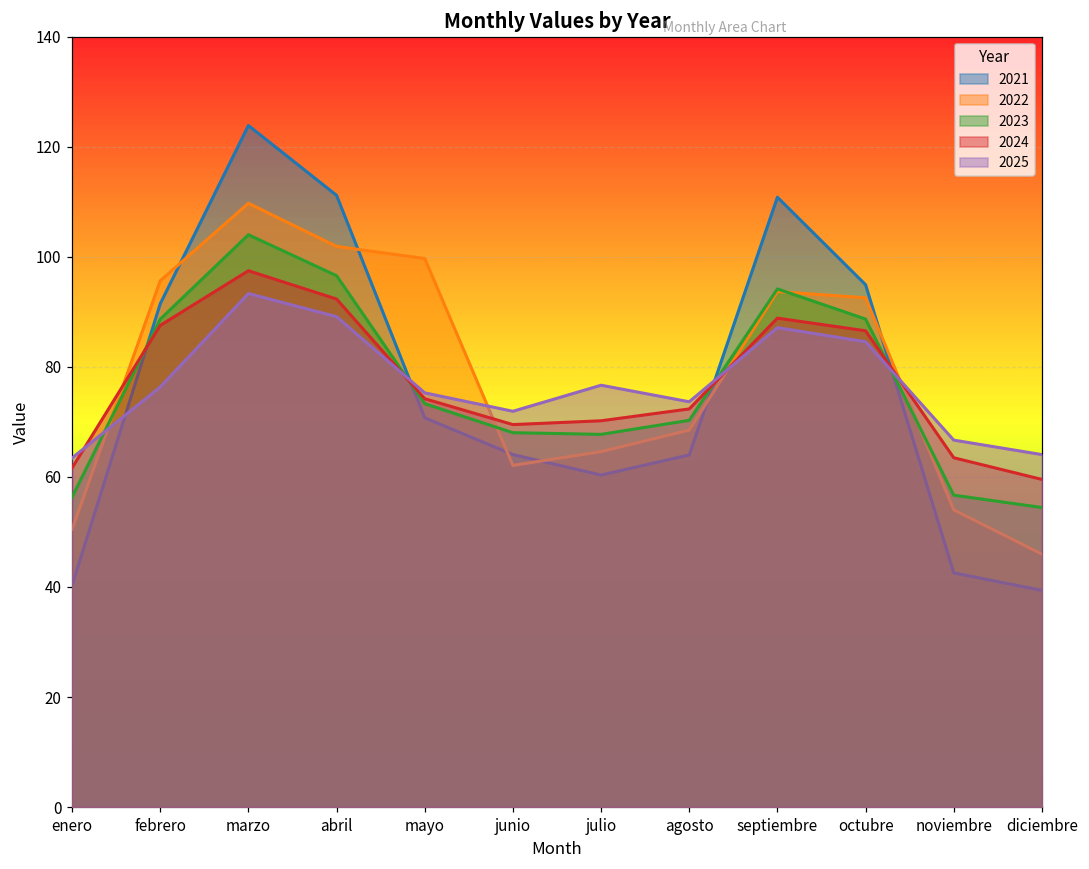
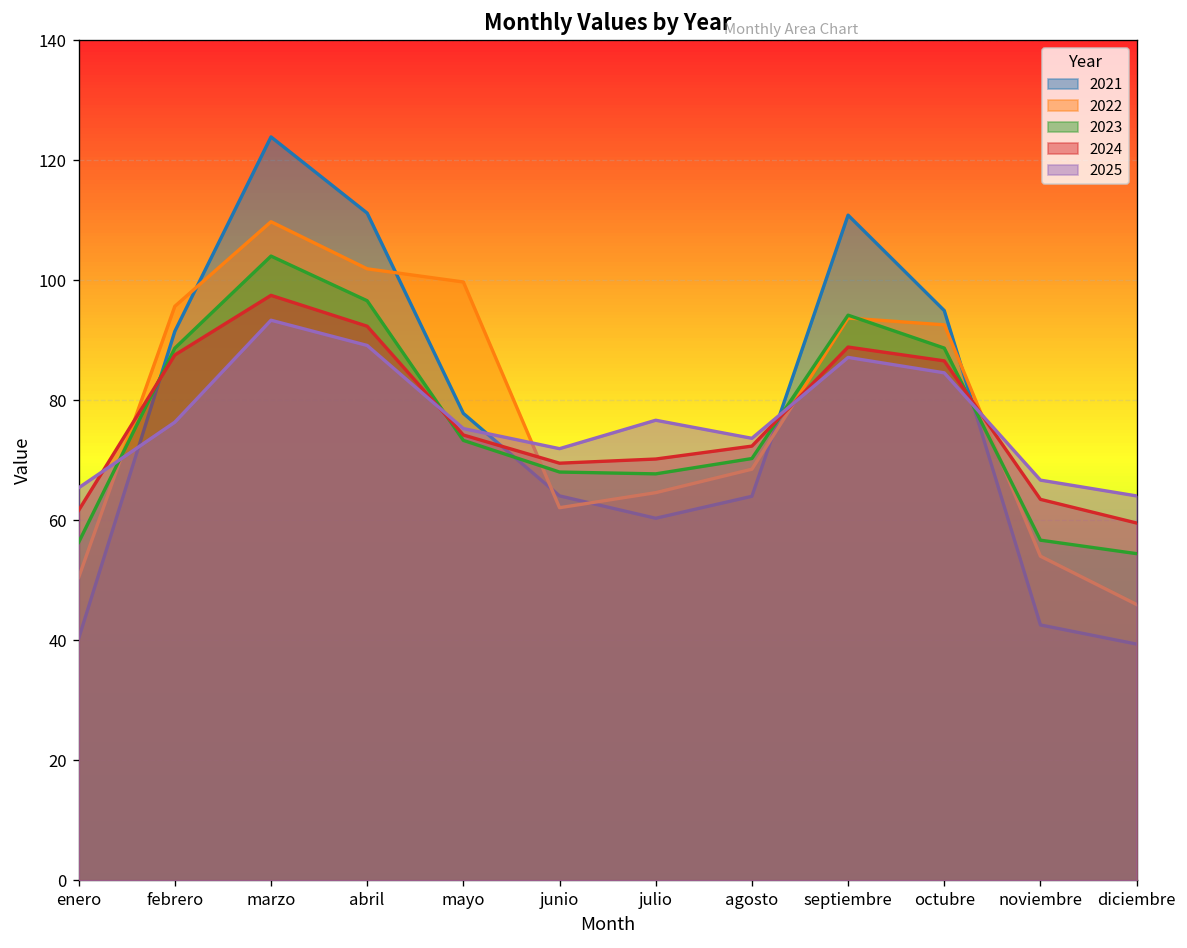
2025, enero: 63 -> 65
2021, mayo: 71 -> 78
